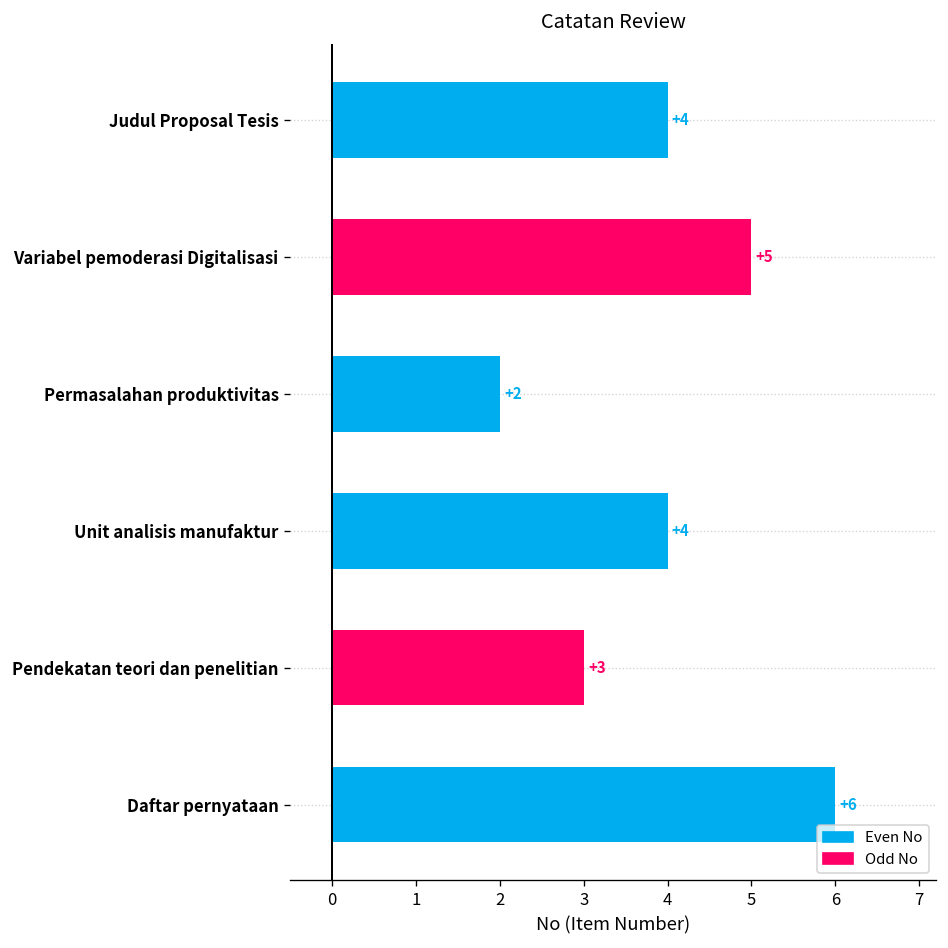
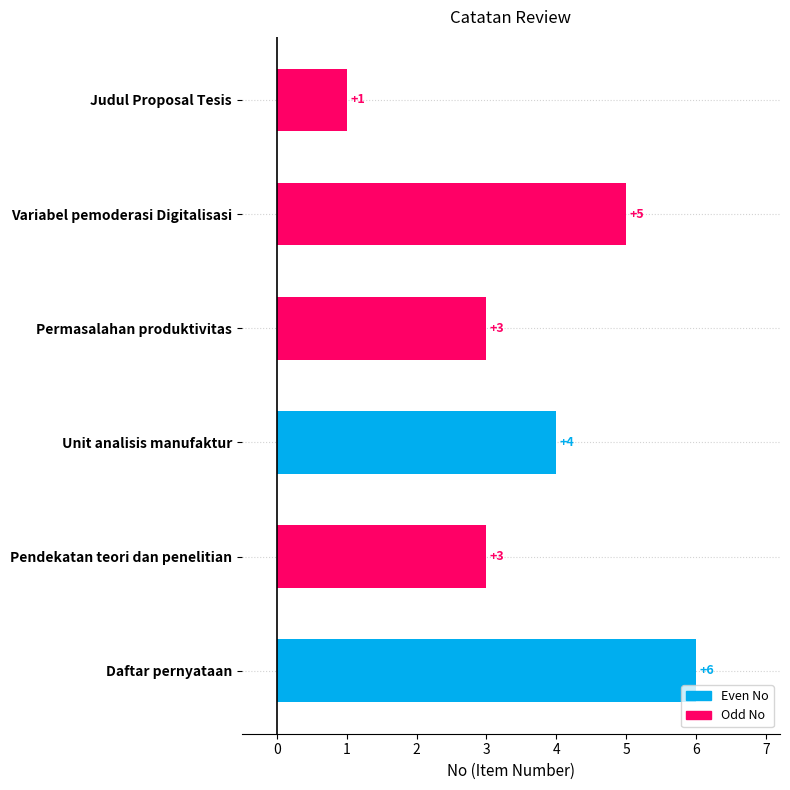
Judul Proposal Tesis: +4 -> +1
Permasalahan produktivitas: +2 -> +3
